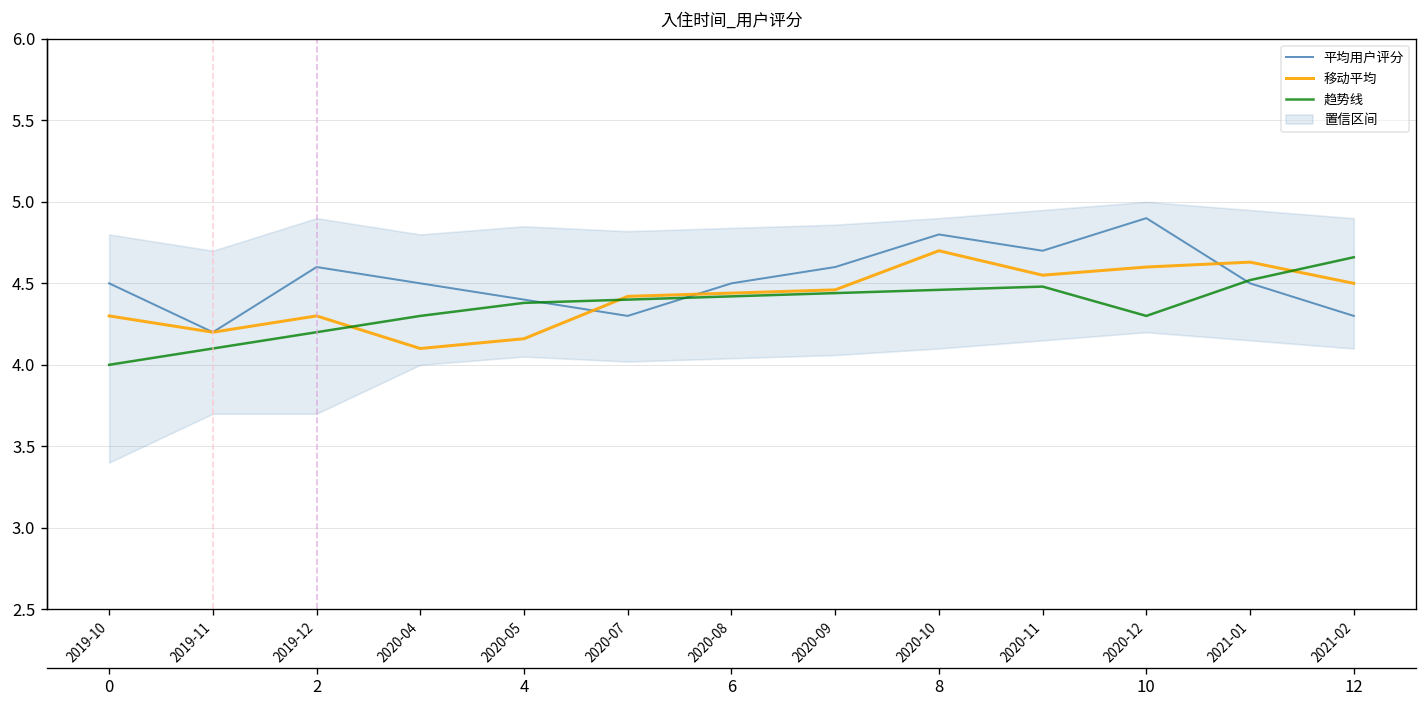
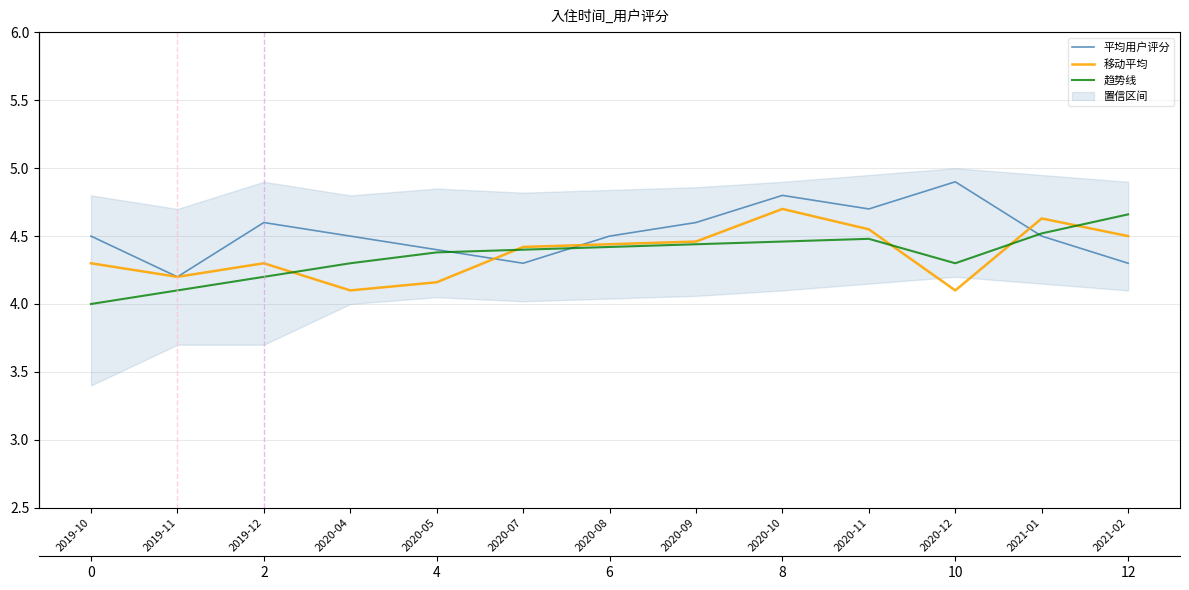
移动平均, 2020-12: 4.6 -> 4.1
